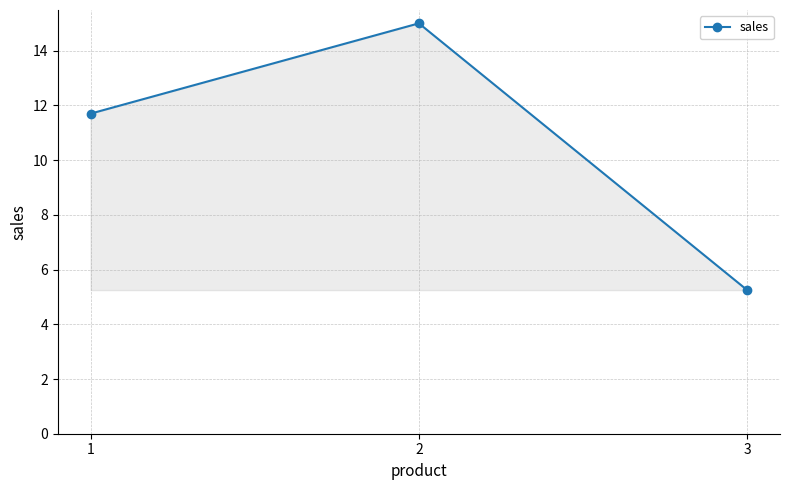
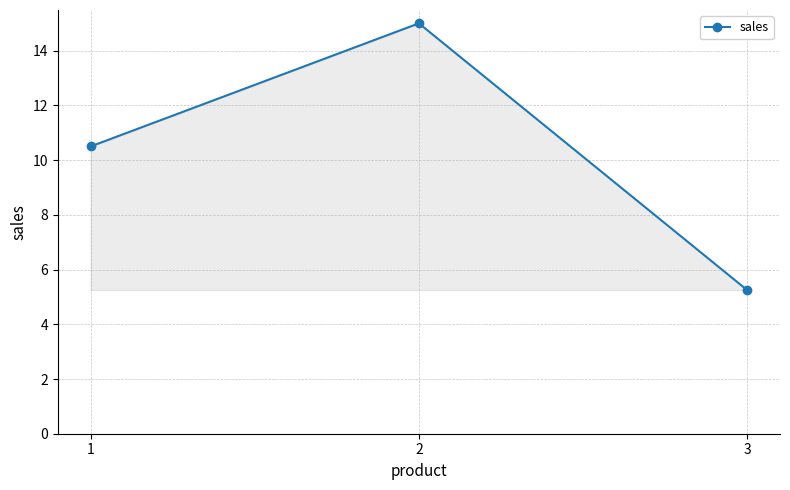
1: 11.7 -> 10.5
